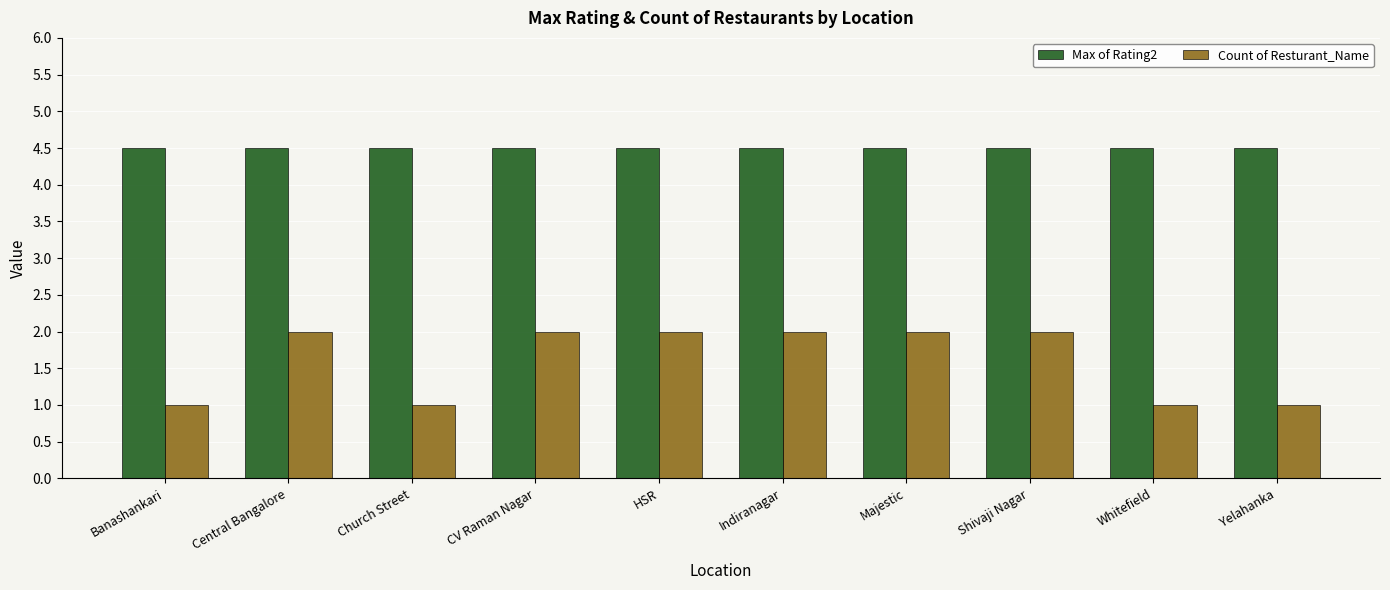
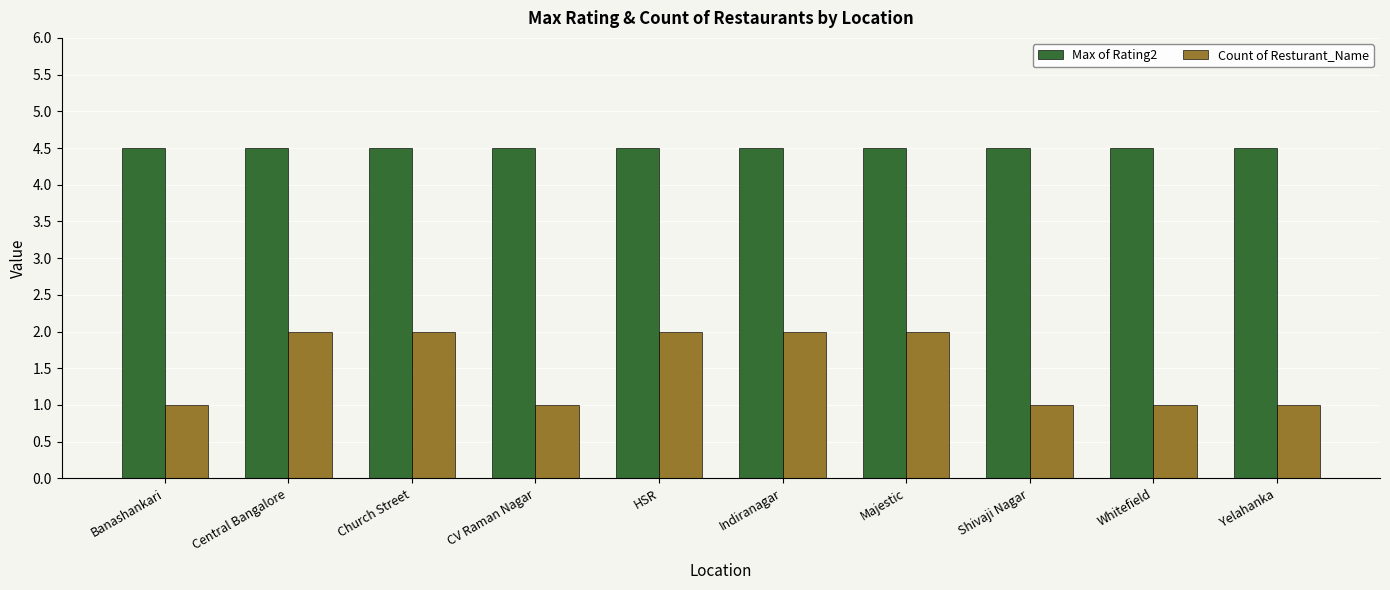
Count of Resturant_Name, Church Street: 1 -> 2
Count of Resturant_Name, CV Raman Nagar: 2 -> 1
Count of Resturant_Name, Shivaji Nagar: 2 -> 1
